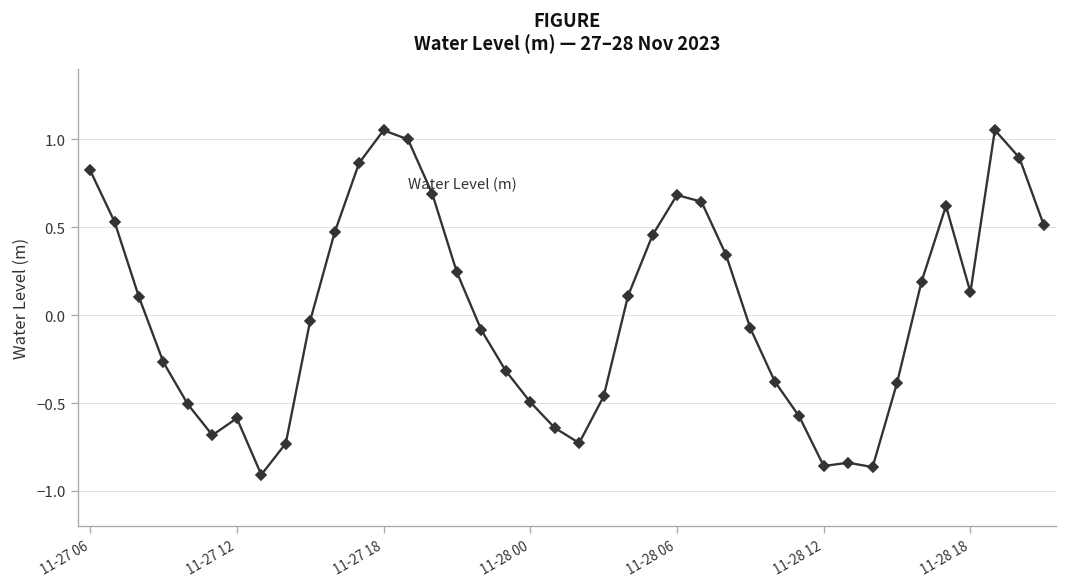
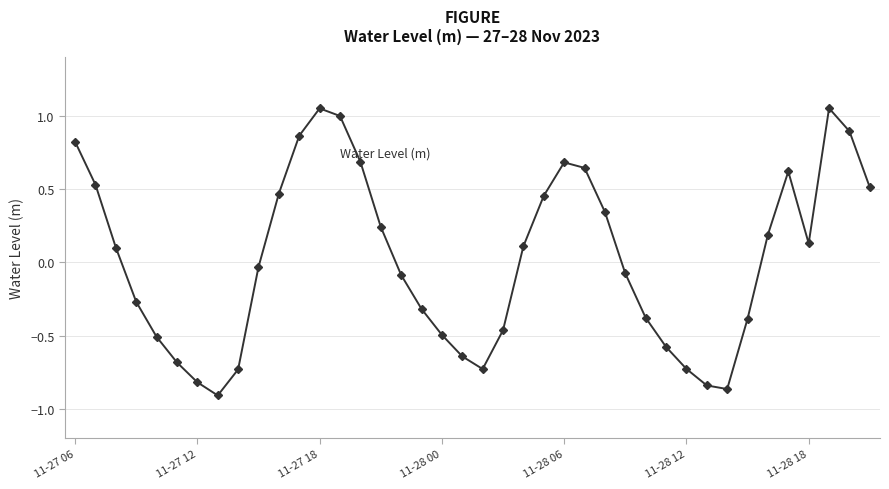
11-27 12: -0.59 -> -0.82
11-28 12: -0.86 -> -0.73
